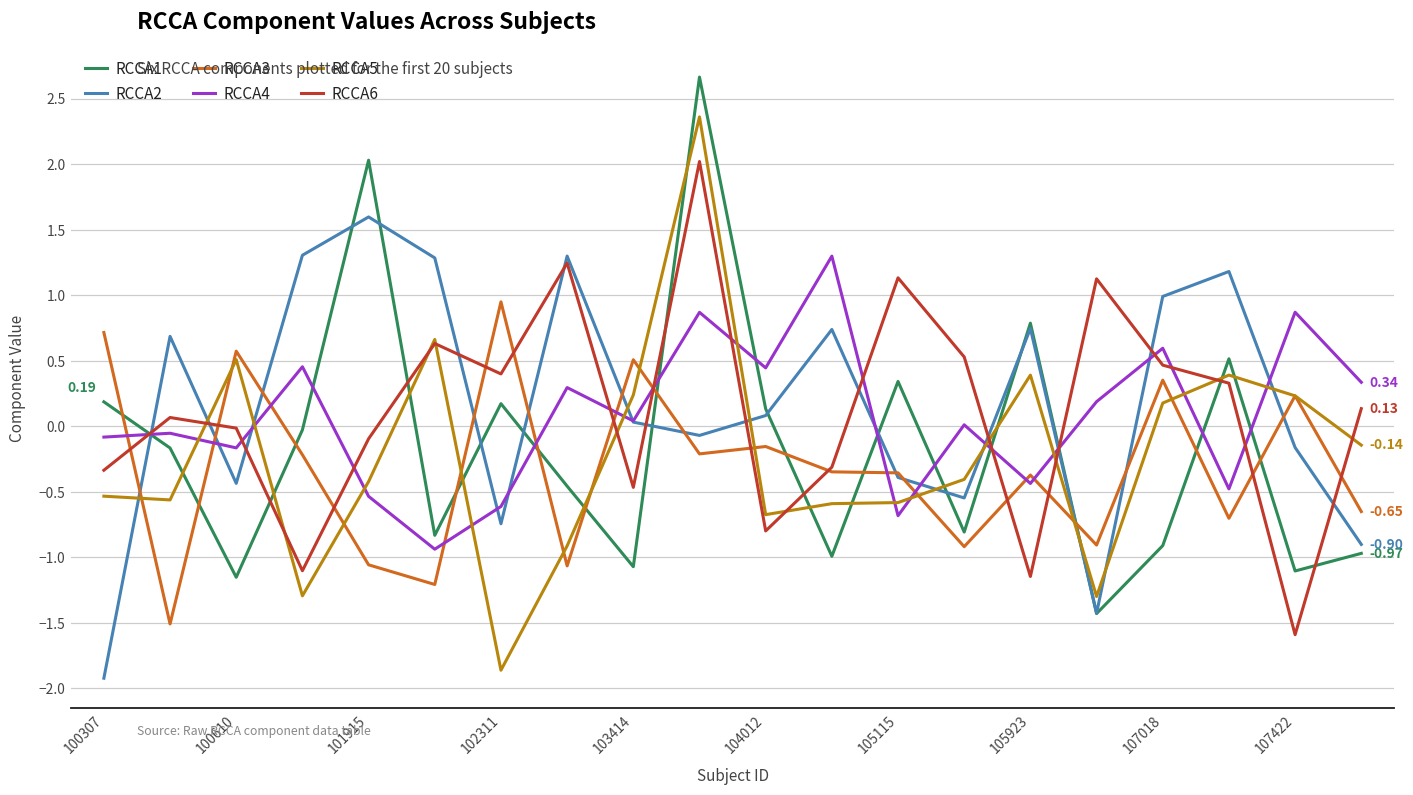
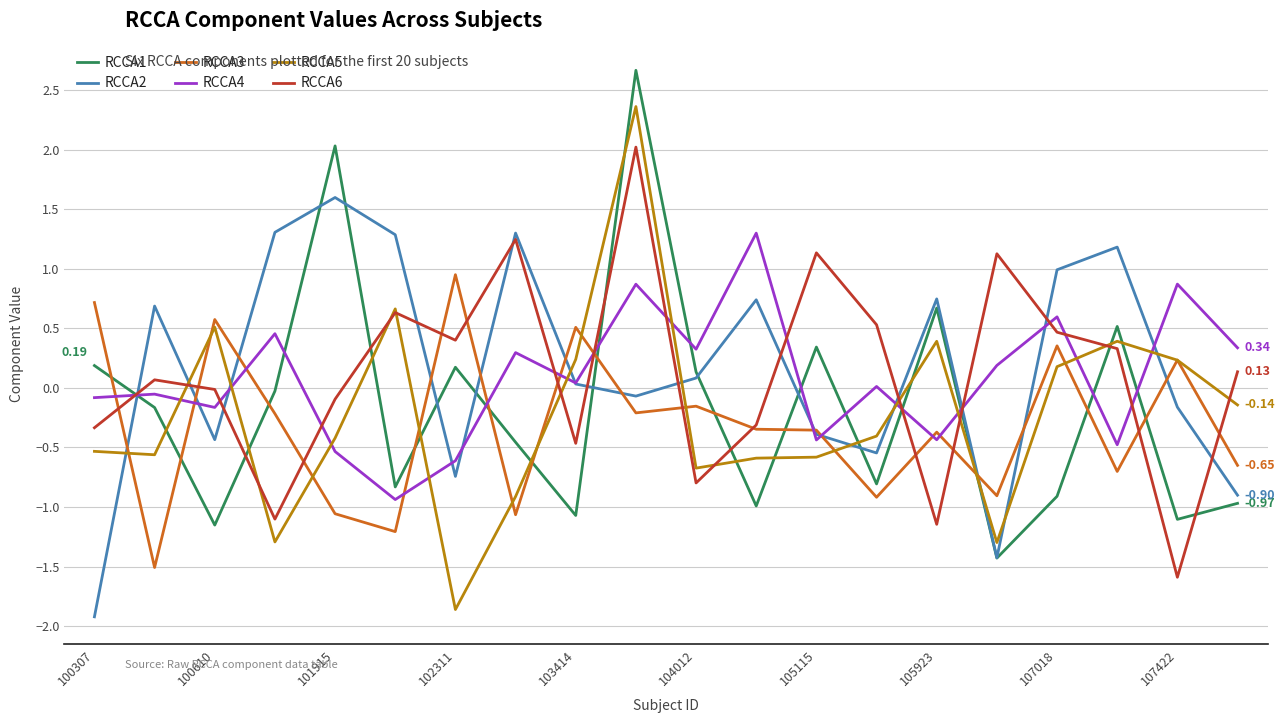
RCCA4, 104012: 0.45 -> 0.32
RCCA4, 105115: -0.68 -> -0.44
RCCA1, 105923: 0.79 -> 0.67
